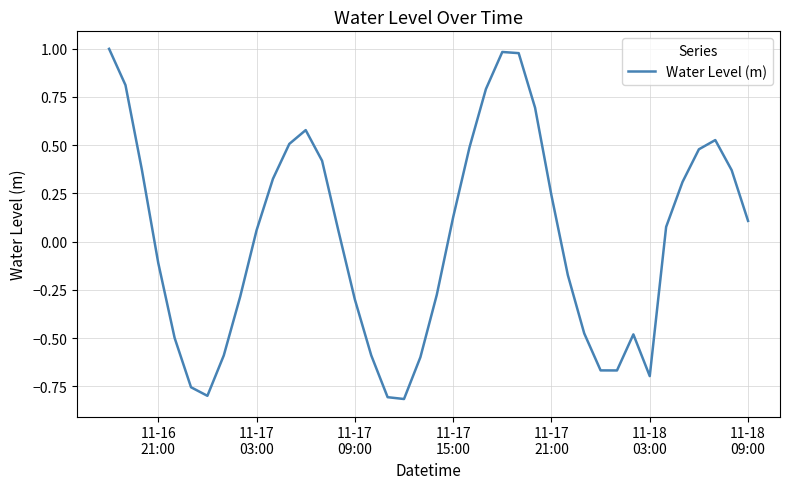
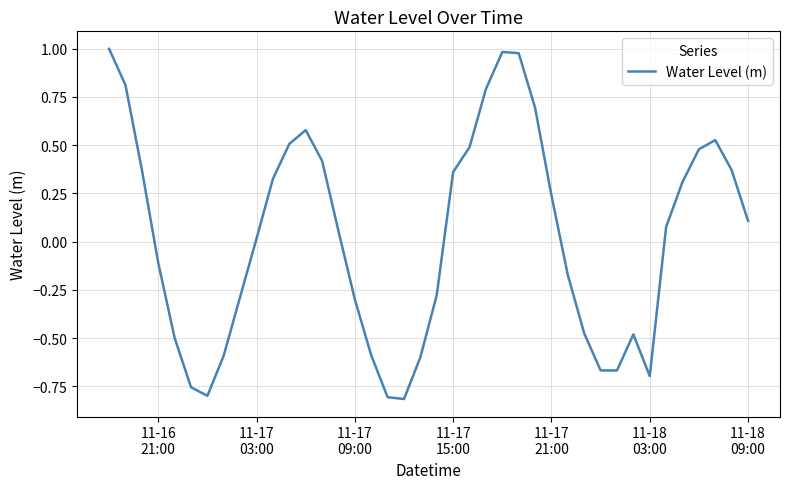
11-17 03:00: 0.06 -> 0.02
11-17 15:00: 0.13 -> 0.36
